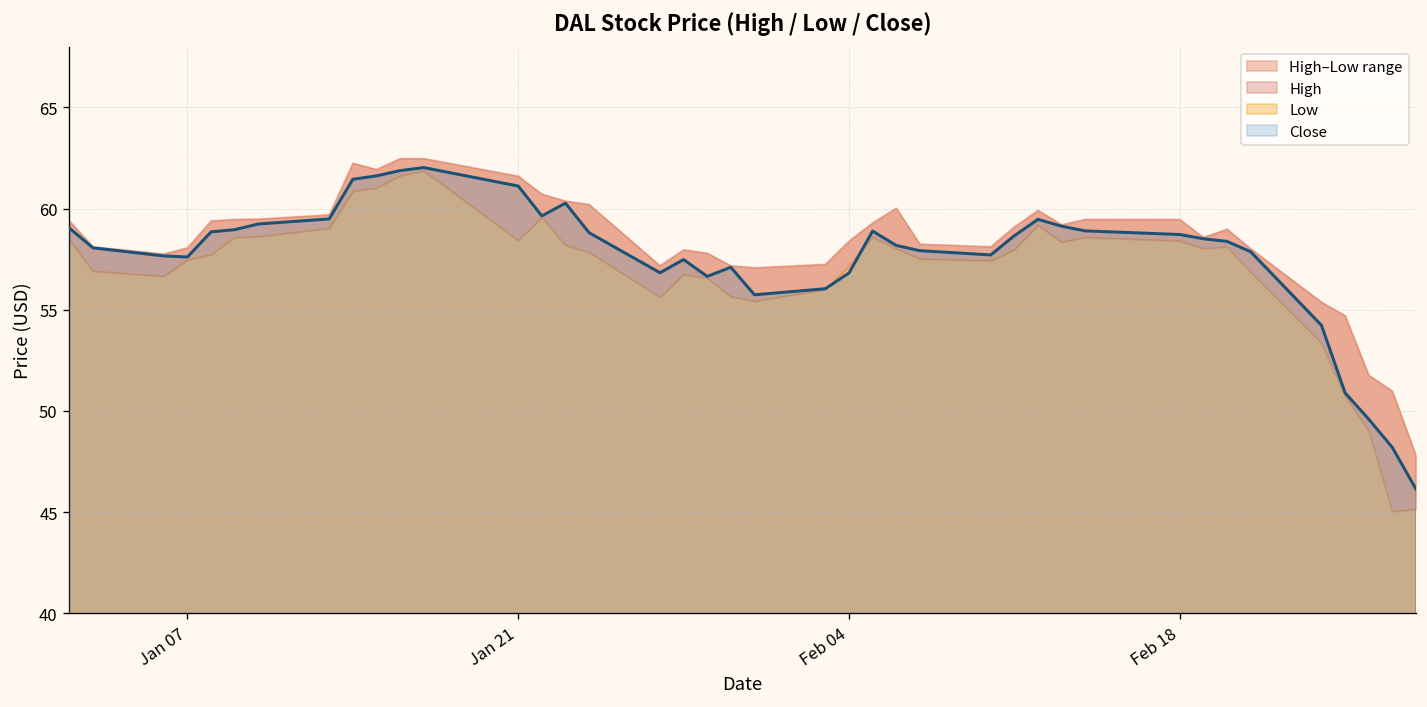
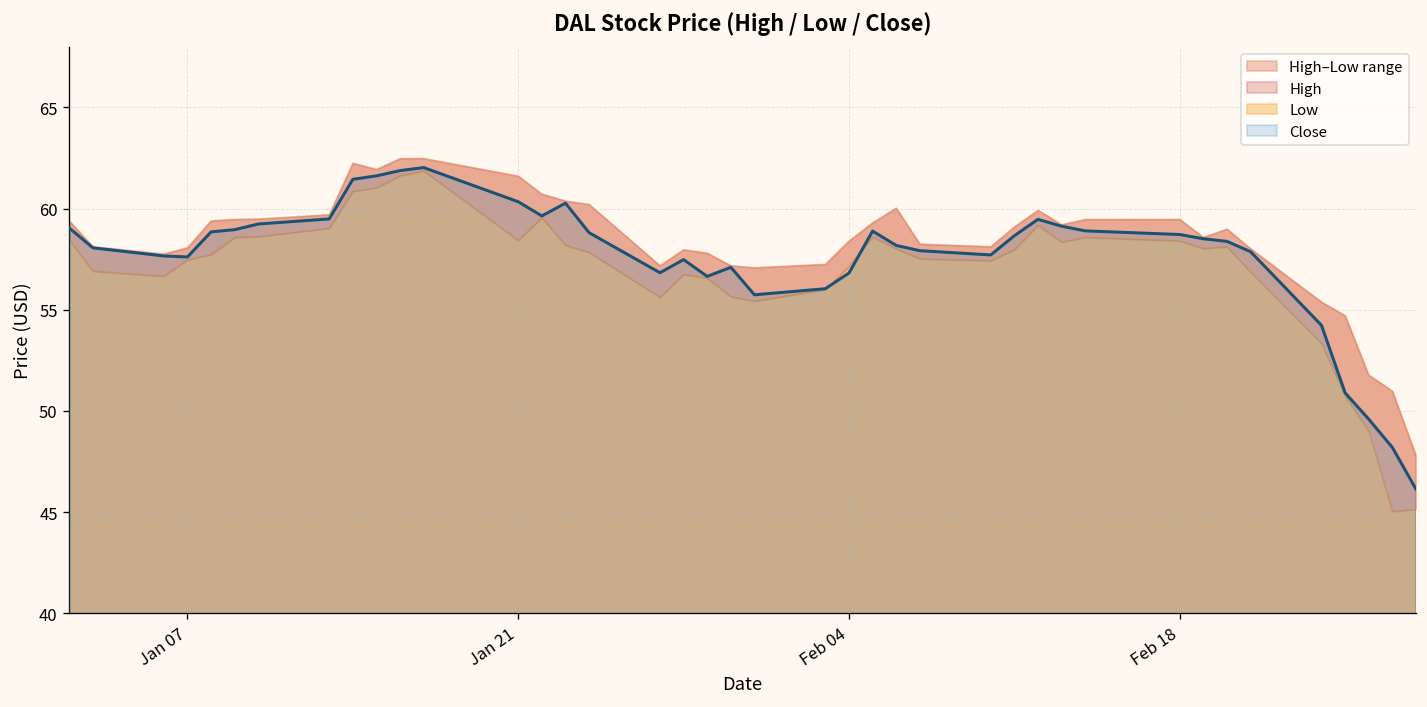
Close, Jan 21: 61.1 -> 60.3
